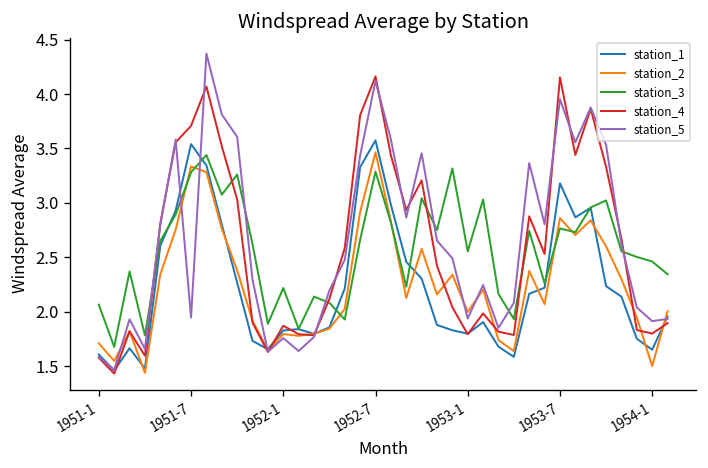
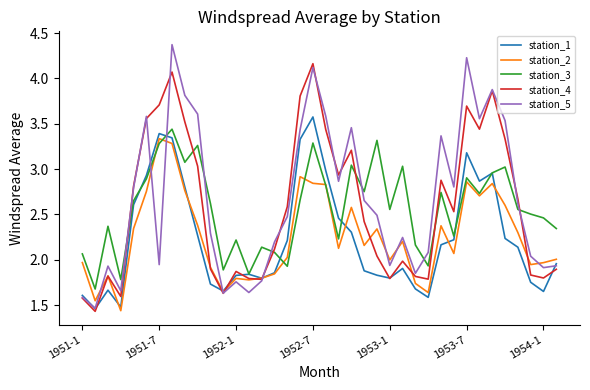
station_2, 1951-1: 1.7 -> 2.0
station_1, 1951-7: 3.5 -> 3.4
station_2, 1952-7: 3.5 -> 2.8
station_3, 1953-7: 2.8 -> 2.9
station_4, 1953-7: 4.2 -> 3.7
station_5, 1953-7: 4.0 -> 4.2
station_2, 1954-1: 1.5 -> 2.0
